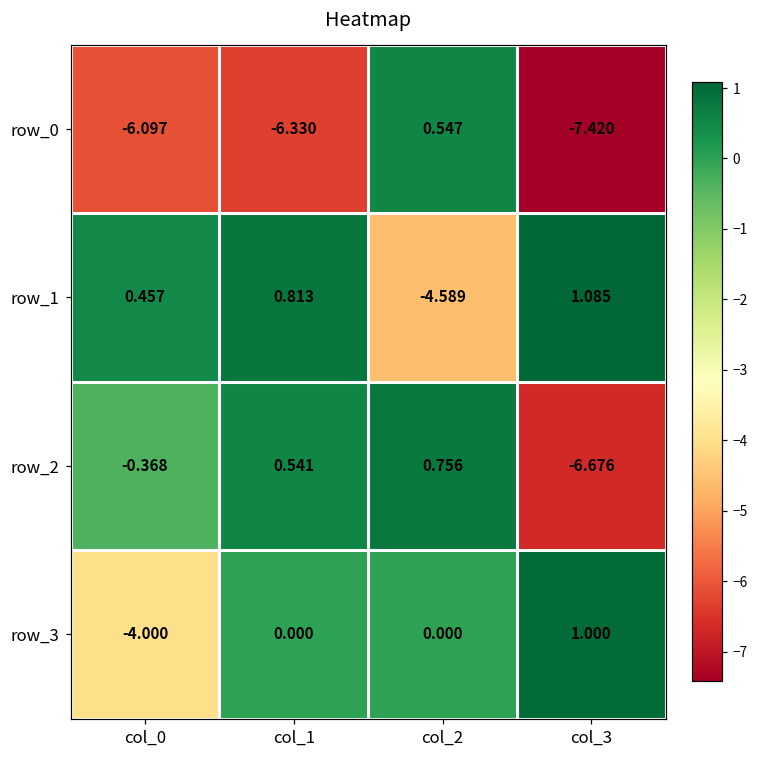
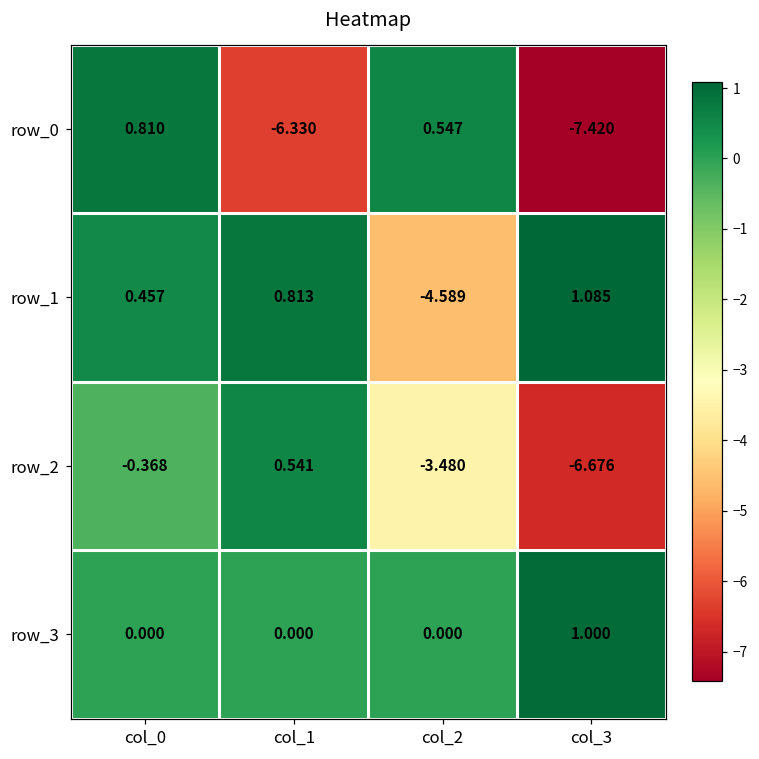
row_0, col_0: -6.097 -> 0.810
row_2, col_2: 0.756 -> -3.480
row_3, col_0: -4.000 -> 0.000
